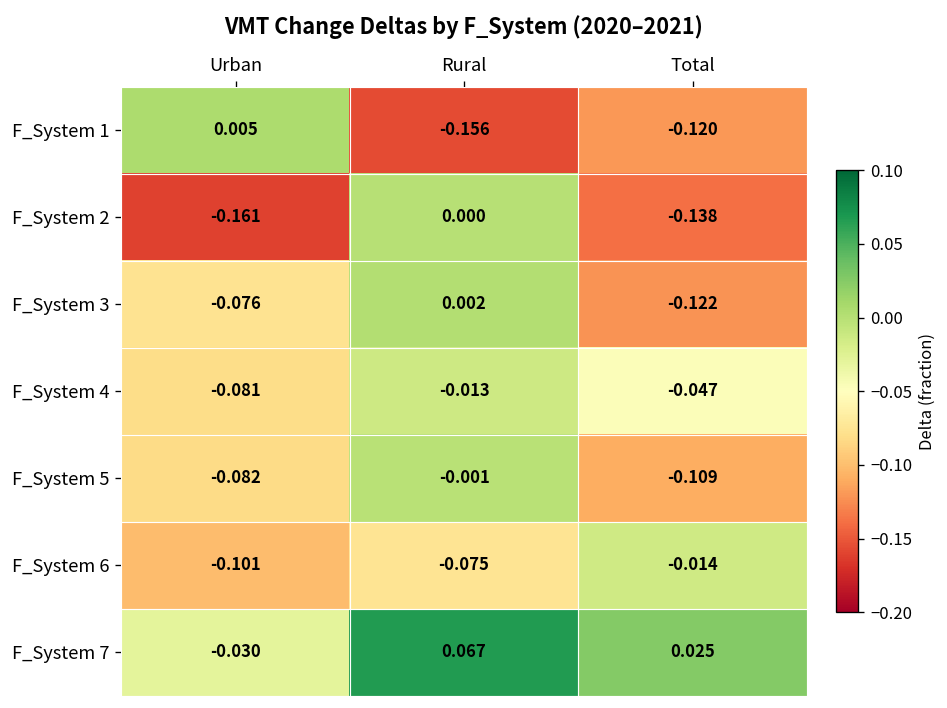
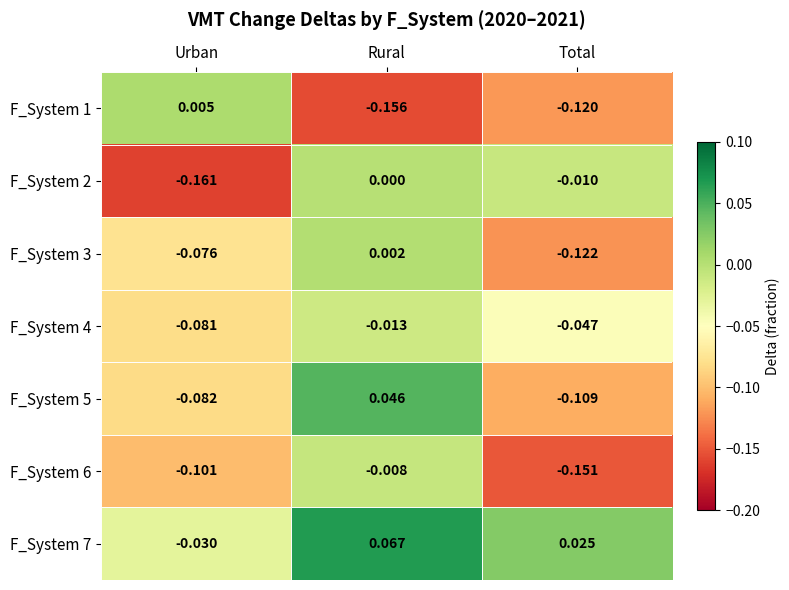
F_System 2, Total: -0.138 -> -0.010
F_System 5, Rural: -0.001 -> 0.046
F_System 6, Rural: -0.075 -> -0.008
F_System 6, Total: -0.014 -> -0.151
